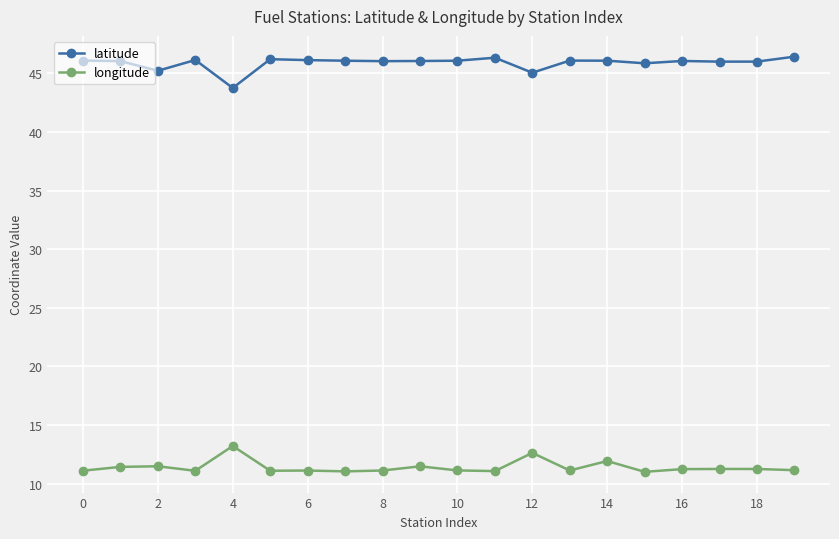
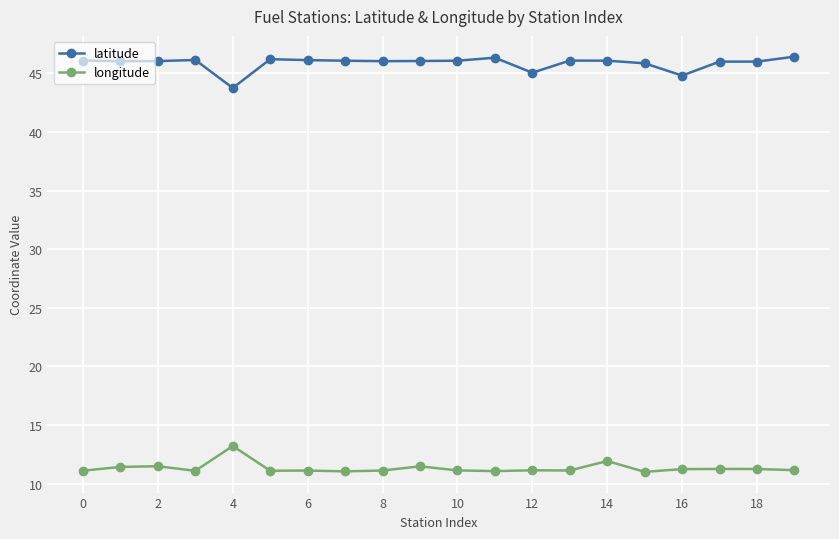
latitude, 2: 45.2 -> 46.0
longitude, 12: 12.6 -> 11.1
latitude, 16: 46.1 -> 44.8
